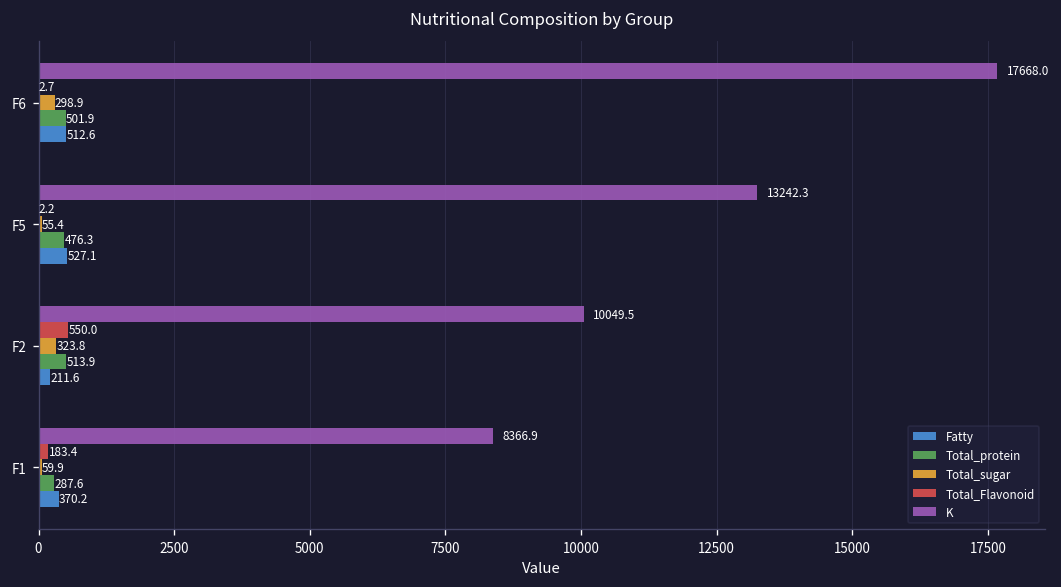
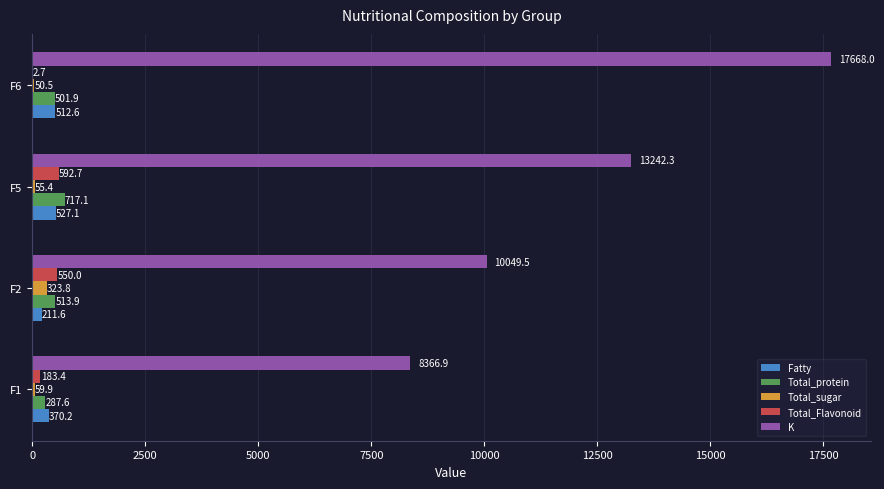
Total_sugar, F6: 298.9 -> 50.5
Total_Flavonoid, F5: 2.2 -> 592.7
Total_protein, F5: 476.3 -> 717.1
